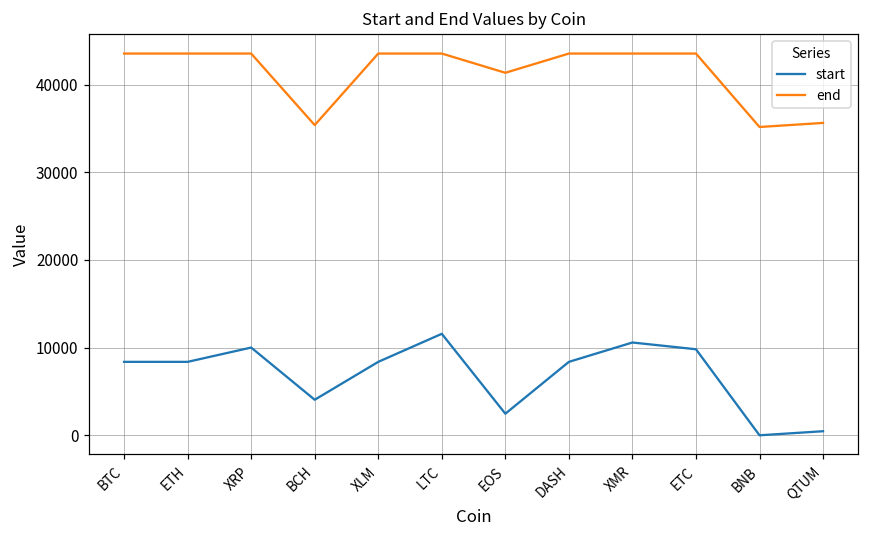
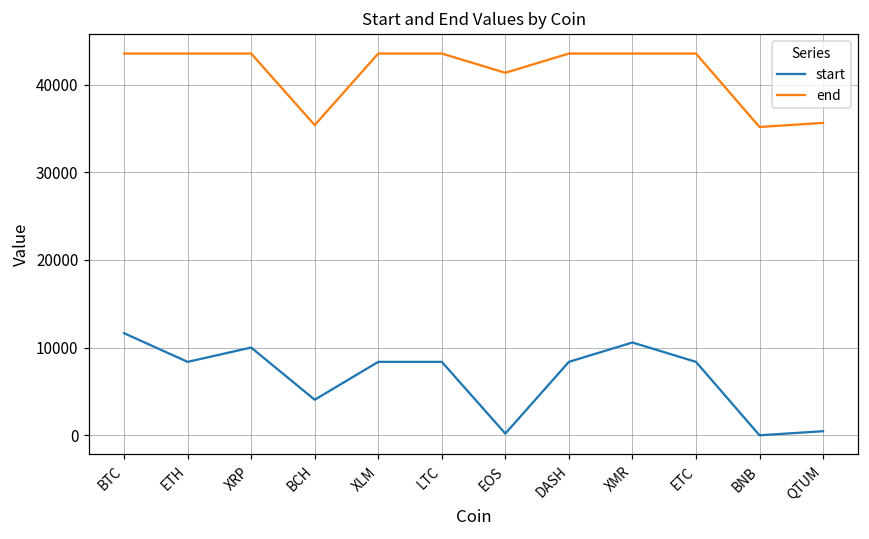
start, BTC: 8000 -> 12000
start, LTC: 12000 -> 8000
start, EOS: 2000 -> 0
start, ETC: 10000 -> 8000
